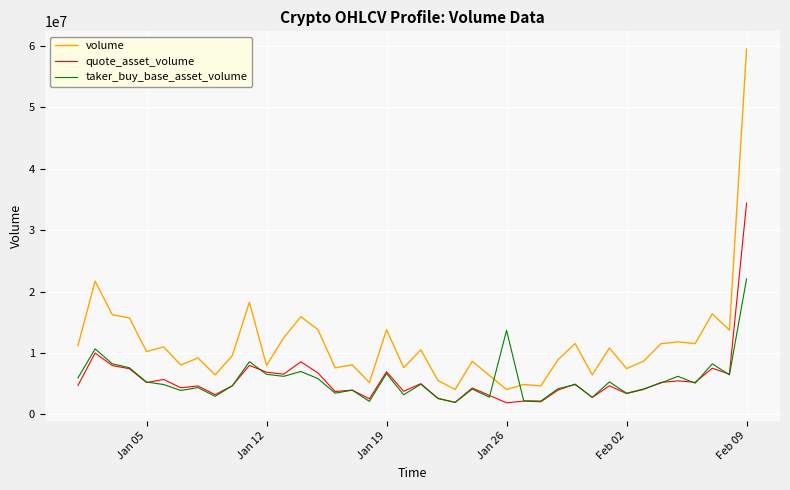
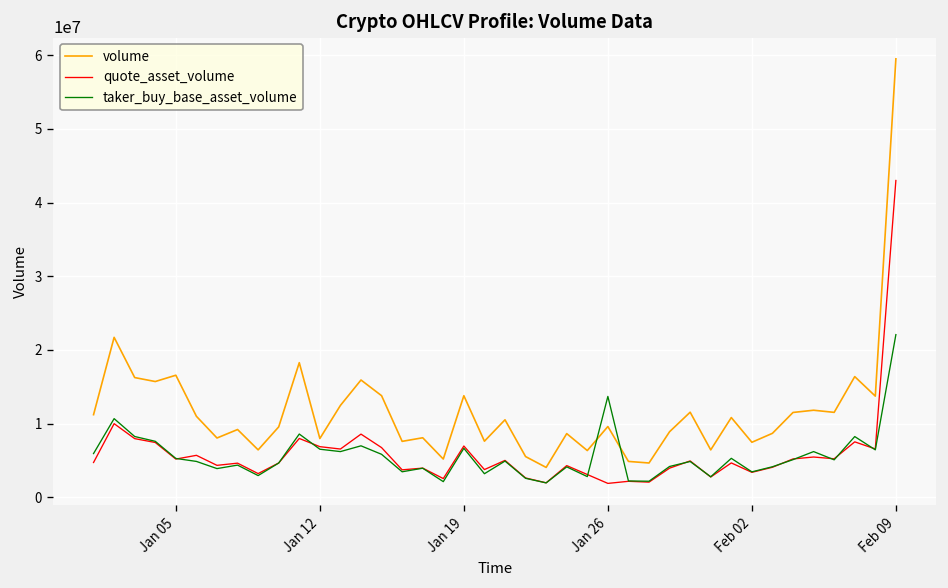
volume, Jan 05: 10000000 -> 17000000
volume, Jan 26: 4000000 -> 10000000
quote_asset_volume, Feb 09: 34000000 -> 43000000
